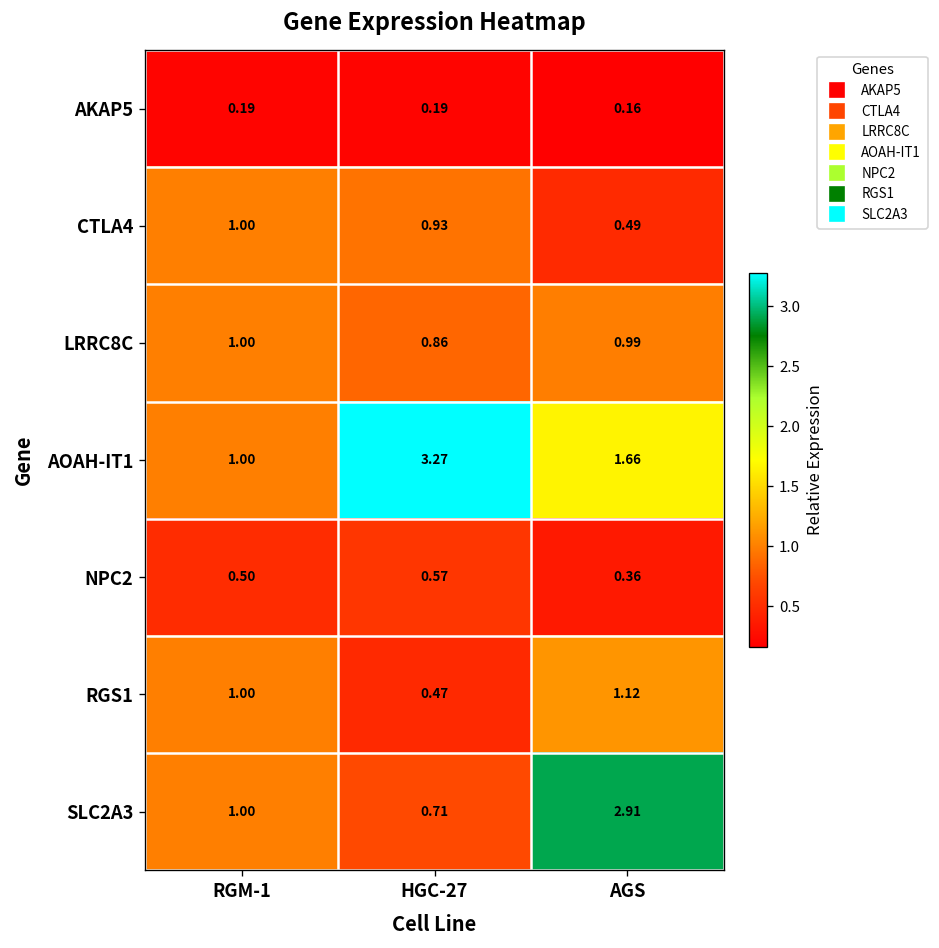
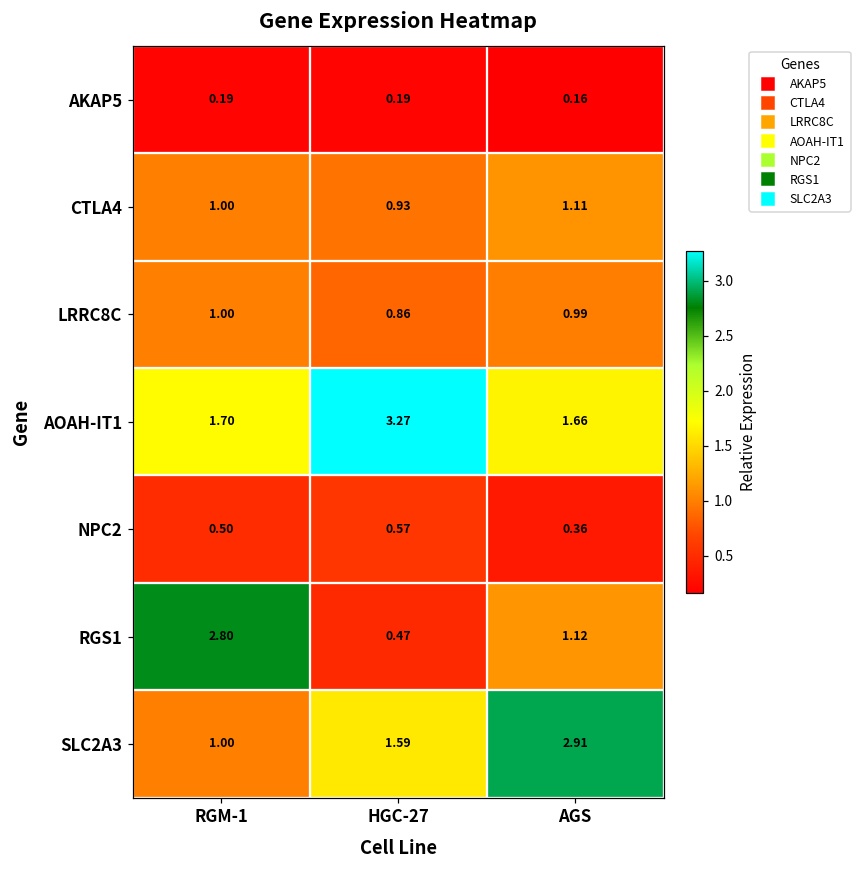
CTLA4, AGS: 0.49 -> 1.11
AOAH-IT1, RGM-1: 1.00 -> 1.70
RGS1, RGM-1: 1.00 -> 2.80
SLC2A3, HGC-27: 0.71 -> 1.59
